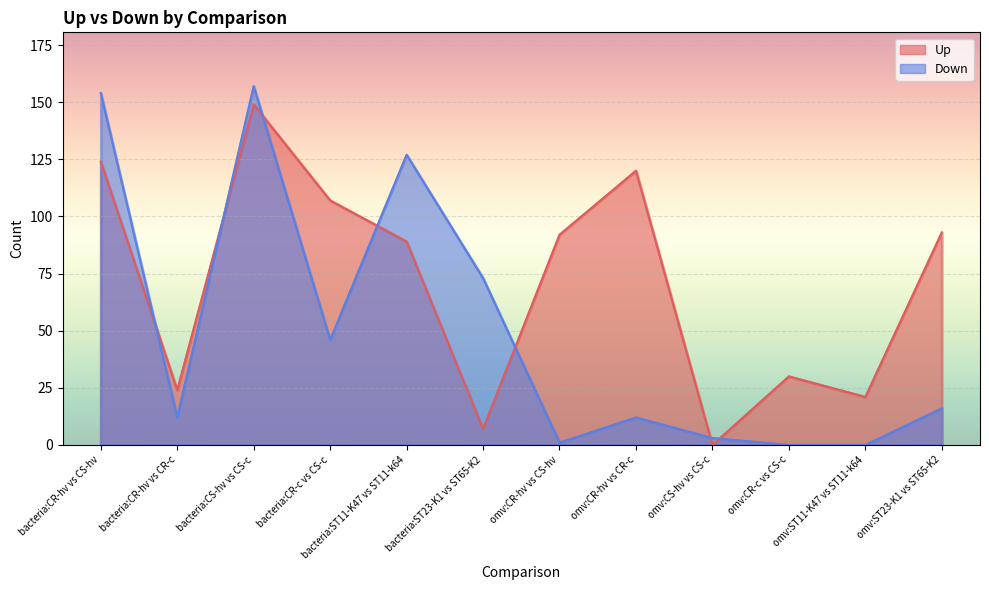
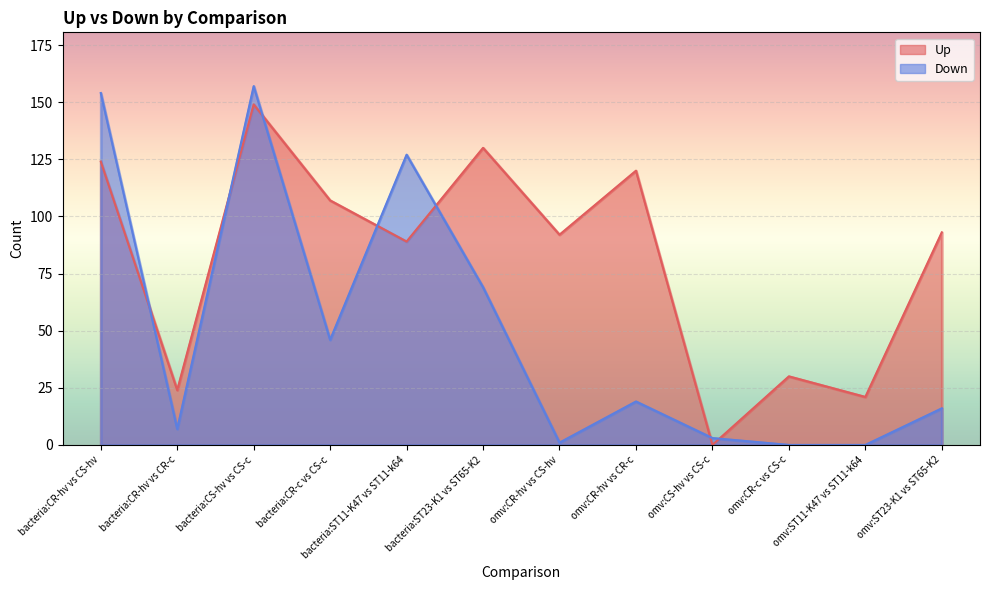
Down, bacteria:CR-hv vs CR-c: 12 -> 7
Up, bacteria:ST23-K1 vs ST65-K2: 7 -> 130
Down, bacteria:ST23-K1 vs ST65-K2: 73 -> 69
Down, omv:CR-hv vs CR-c: 12 -> 19
